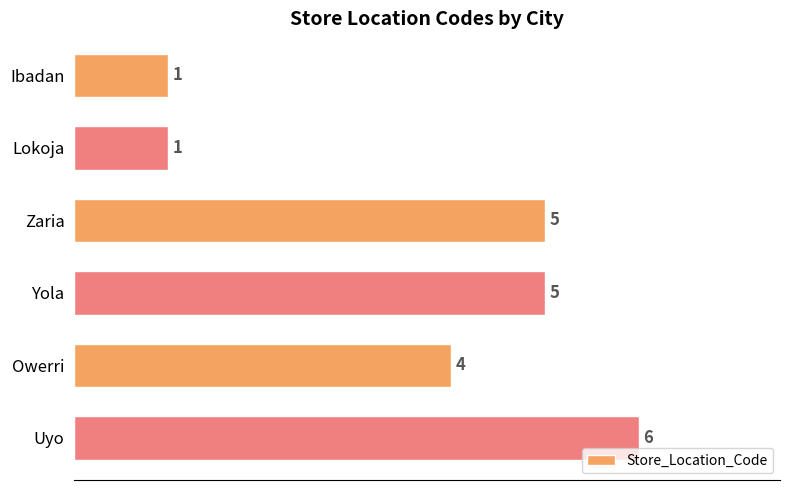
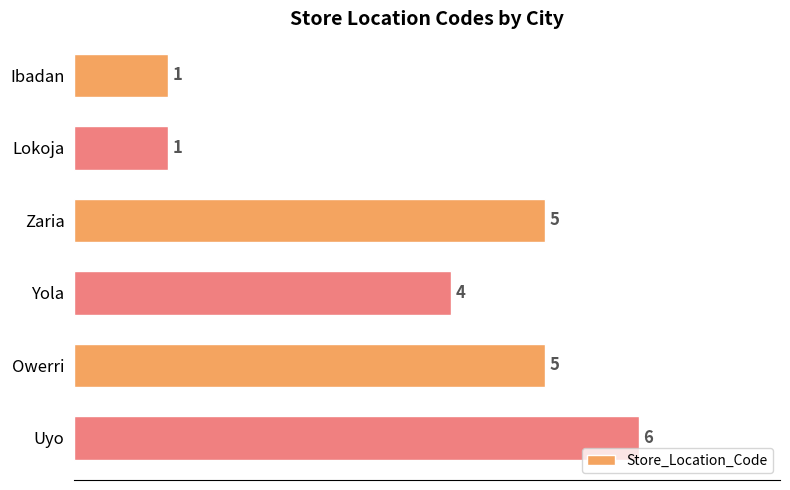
Yola: 5 -> 4
Owerri: 4 -> 5
